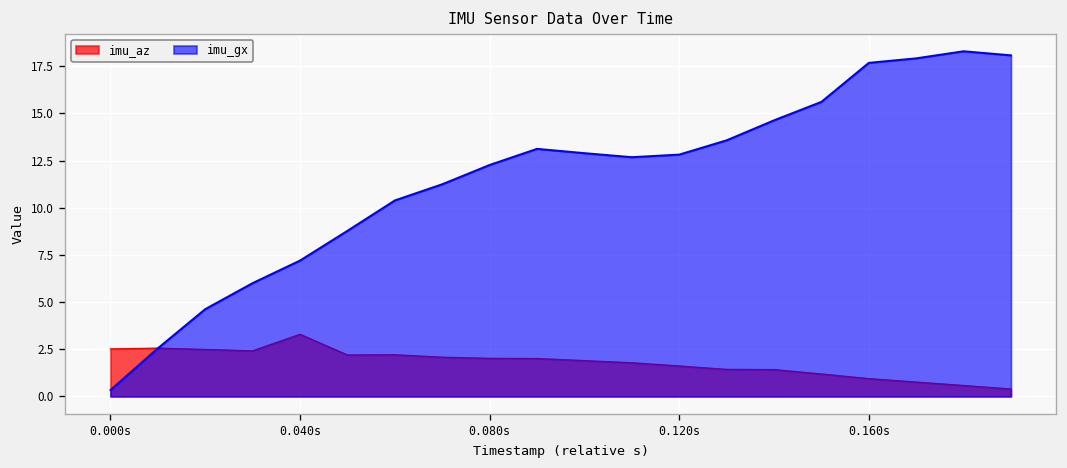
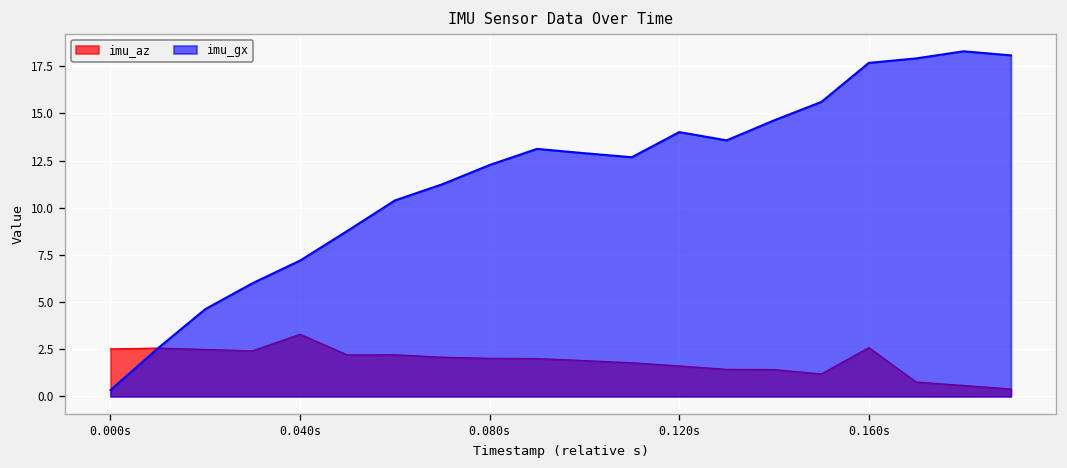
imu_gx, 0.120s: 12.8 -> 14.0
imu_az, 0.160s: 0.9 -> 2.6
